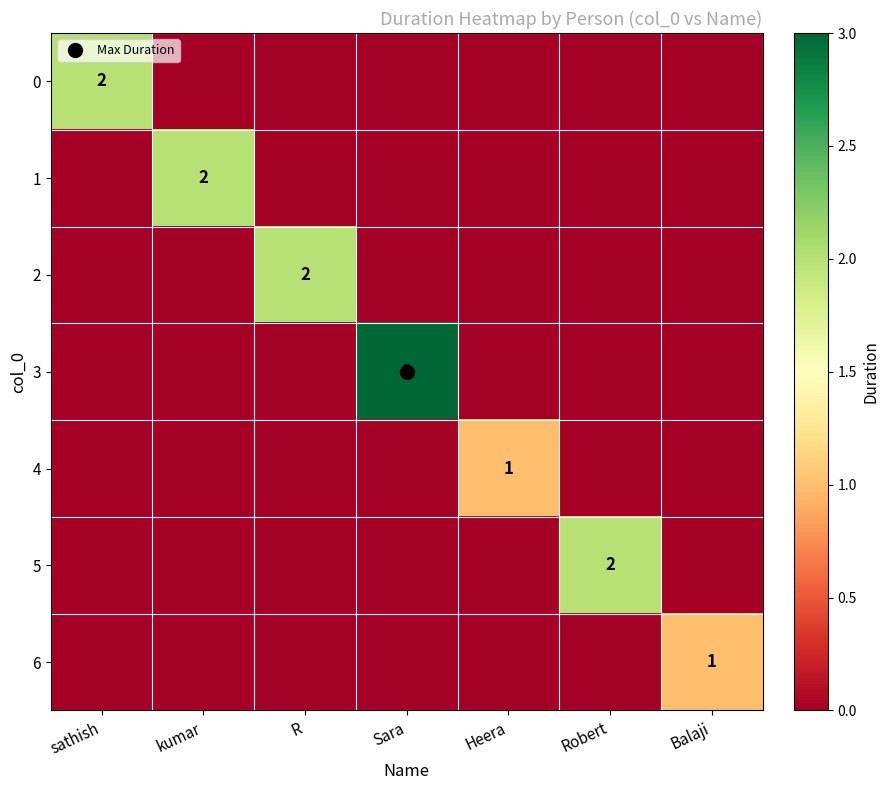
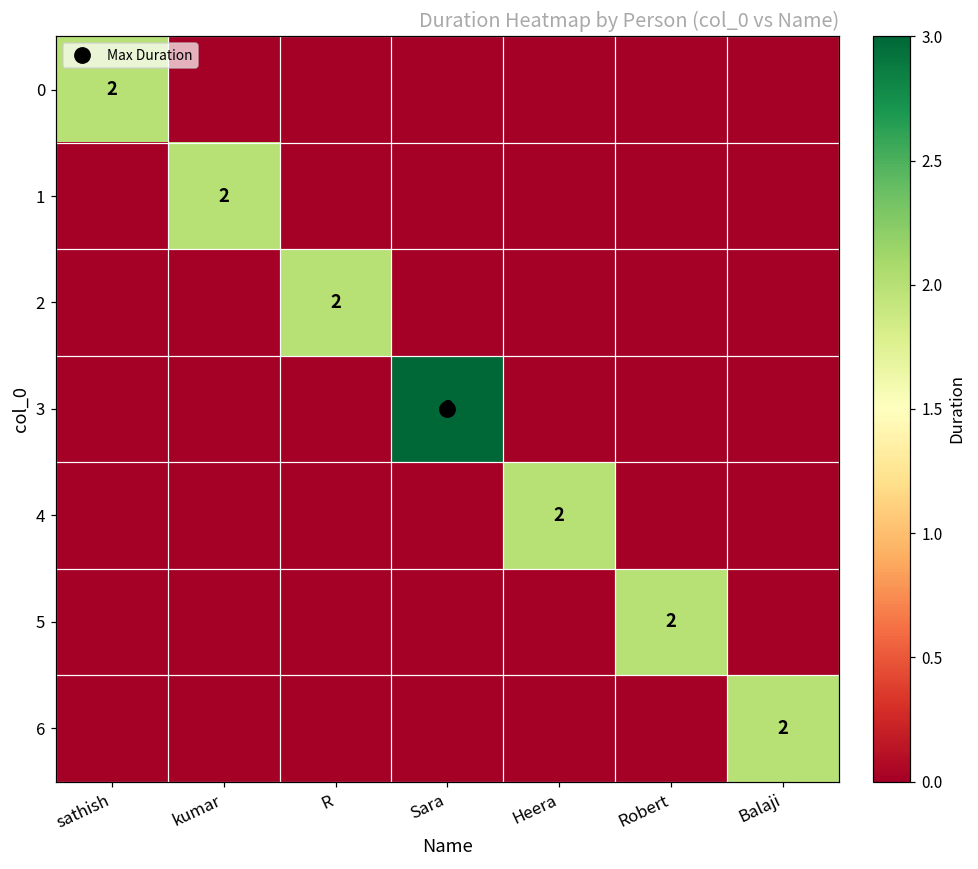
4, Heera: 1 -> 2
6, Balaji: 1 -> 2
